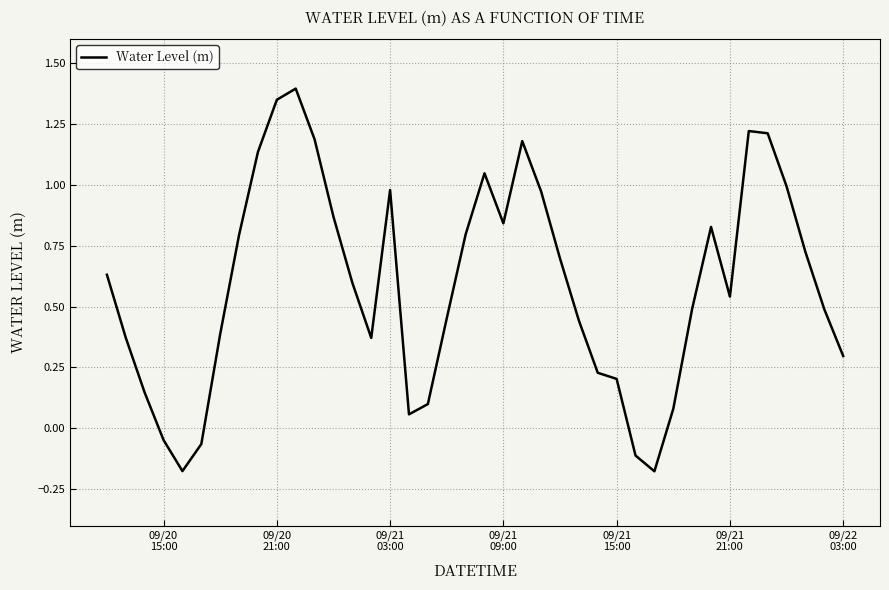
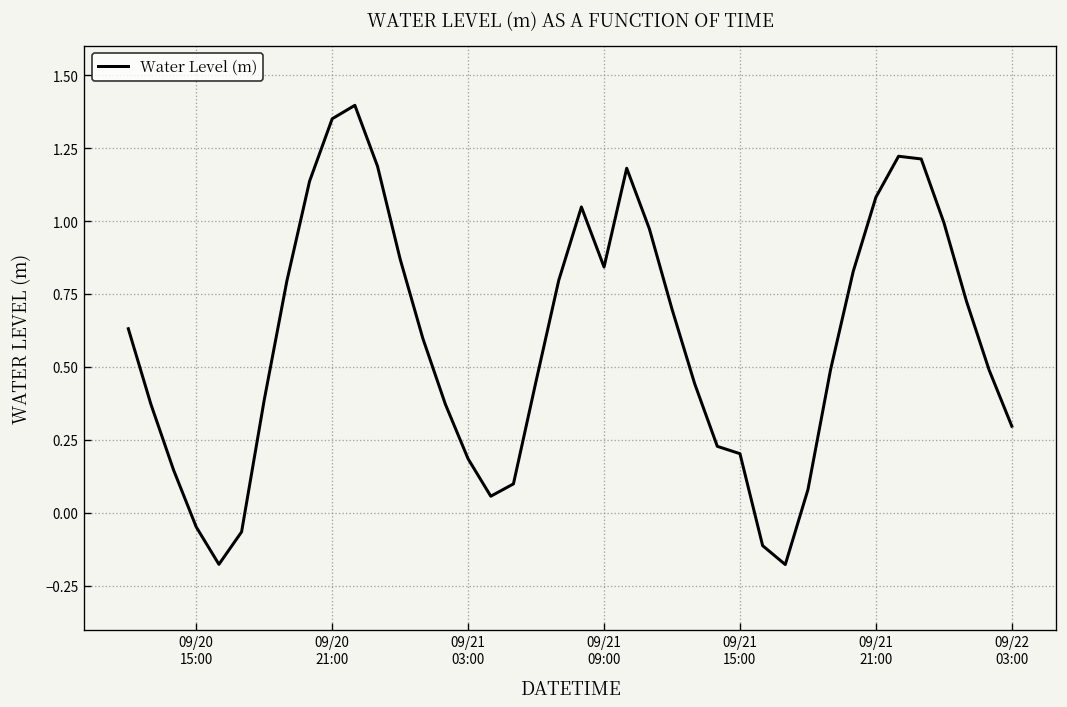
09/21 03:00: 0.98 -> 0.19
09/21 21:00: 0.54 -> 1.08
